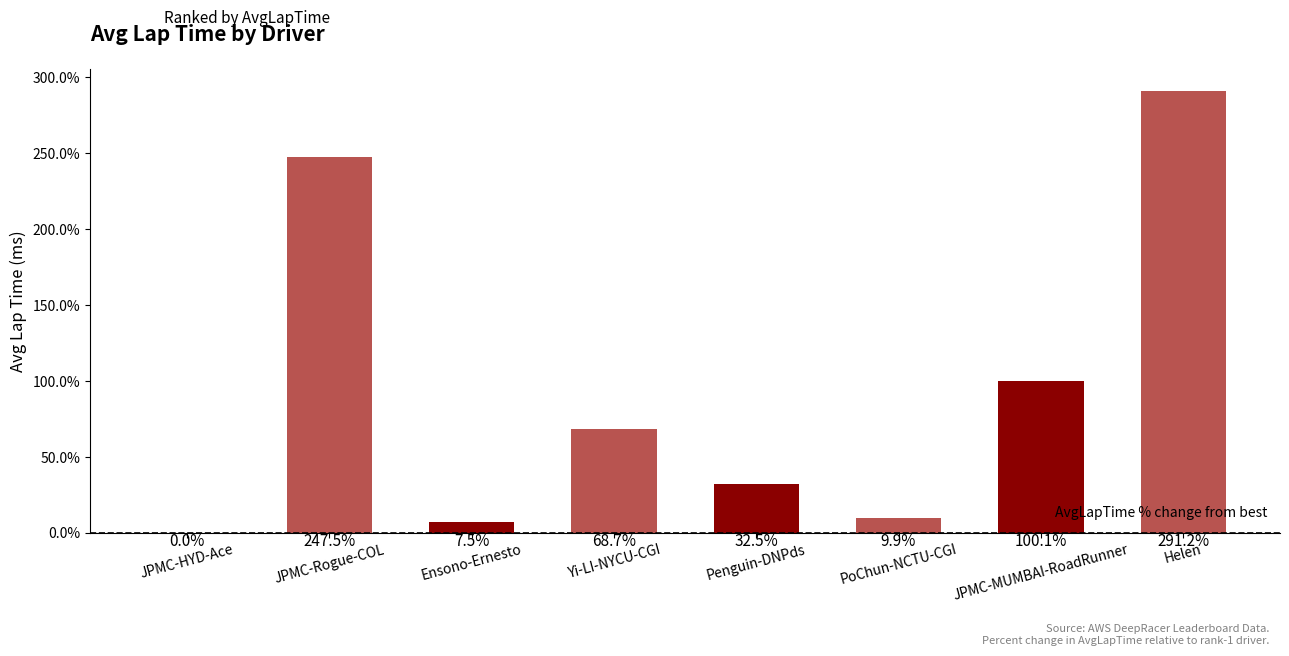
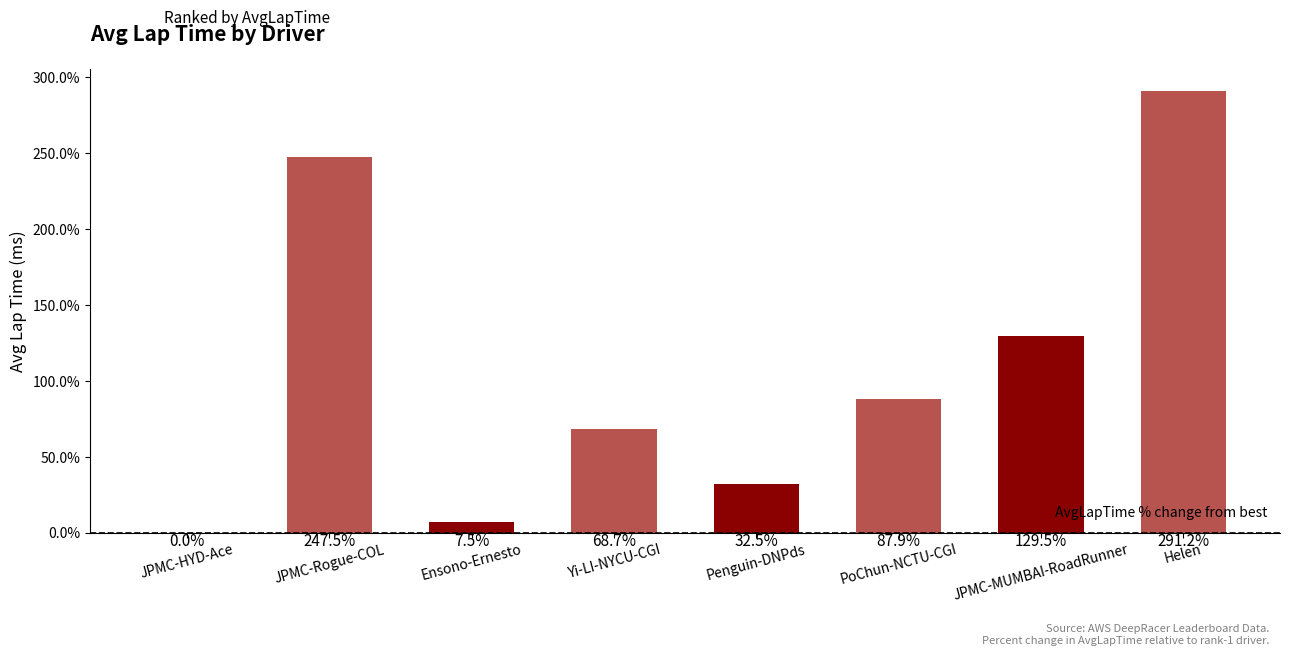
PoChun-NCTU-CGI: 9.9% -> 87.9%
JPMC-MUMBAI-RoadRunner: 100.1% -> 129.5%
